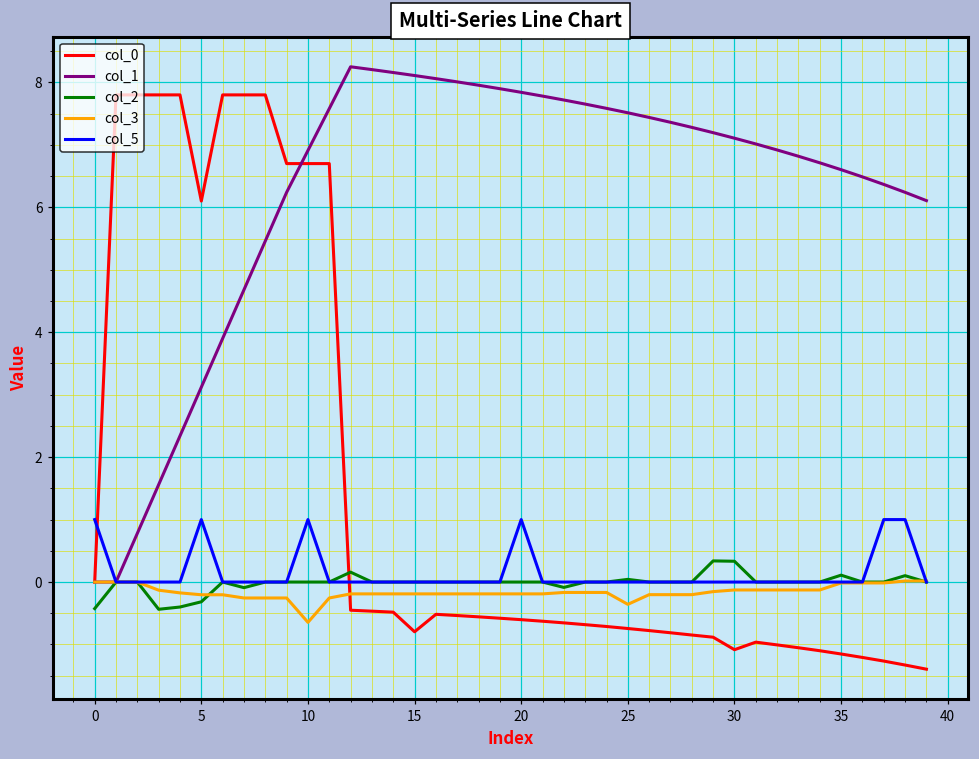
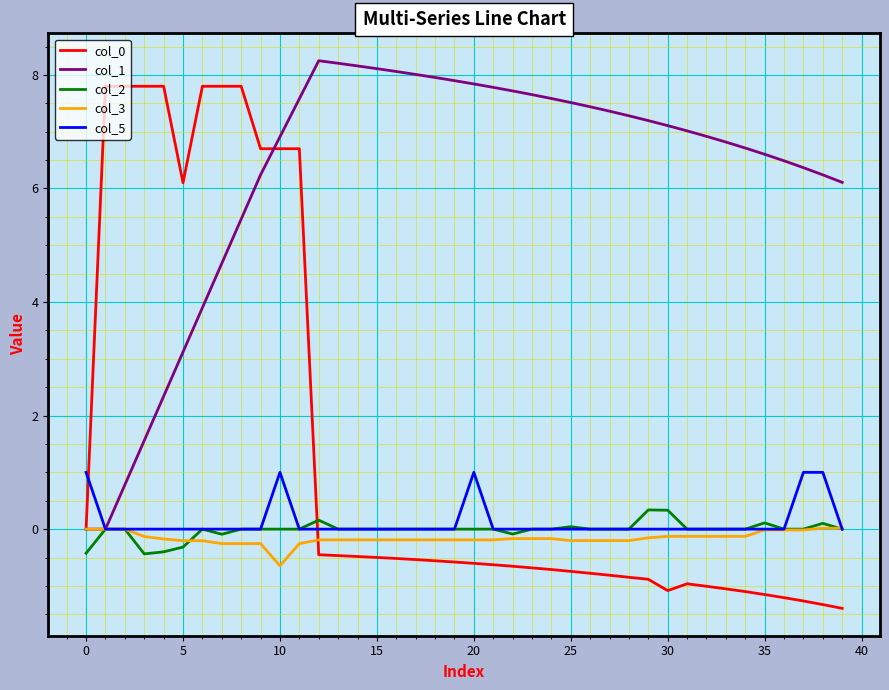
col_5, 5: 1 -> 0
col_0, 15: -0.8 -> -0.5
col_3, 25: -0.4 -> -0.2
